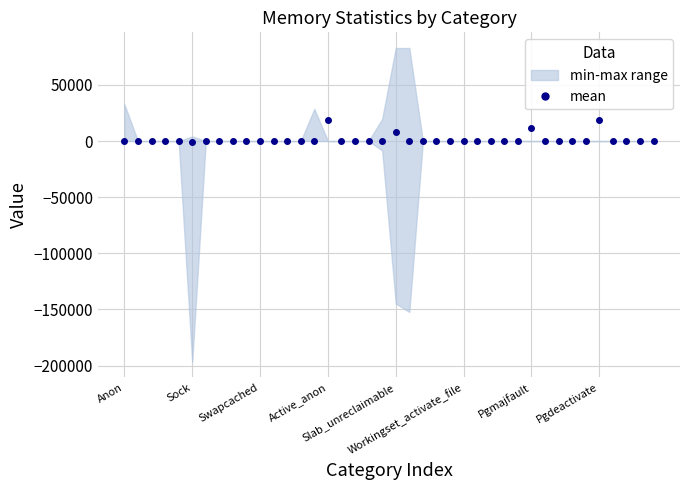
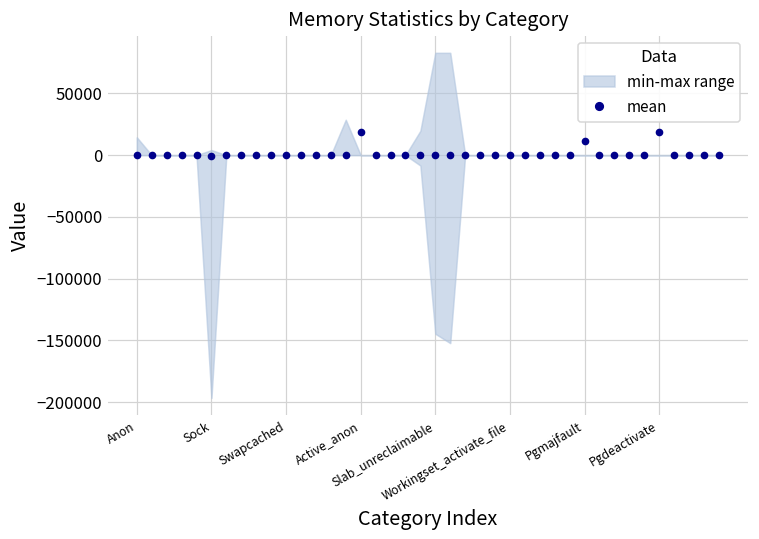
min-max range, Anon: 33000 -> 14000
mean, Slab_unreclaimable: 8000 -> 0
